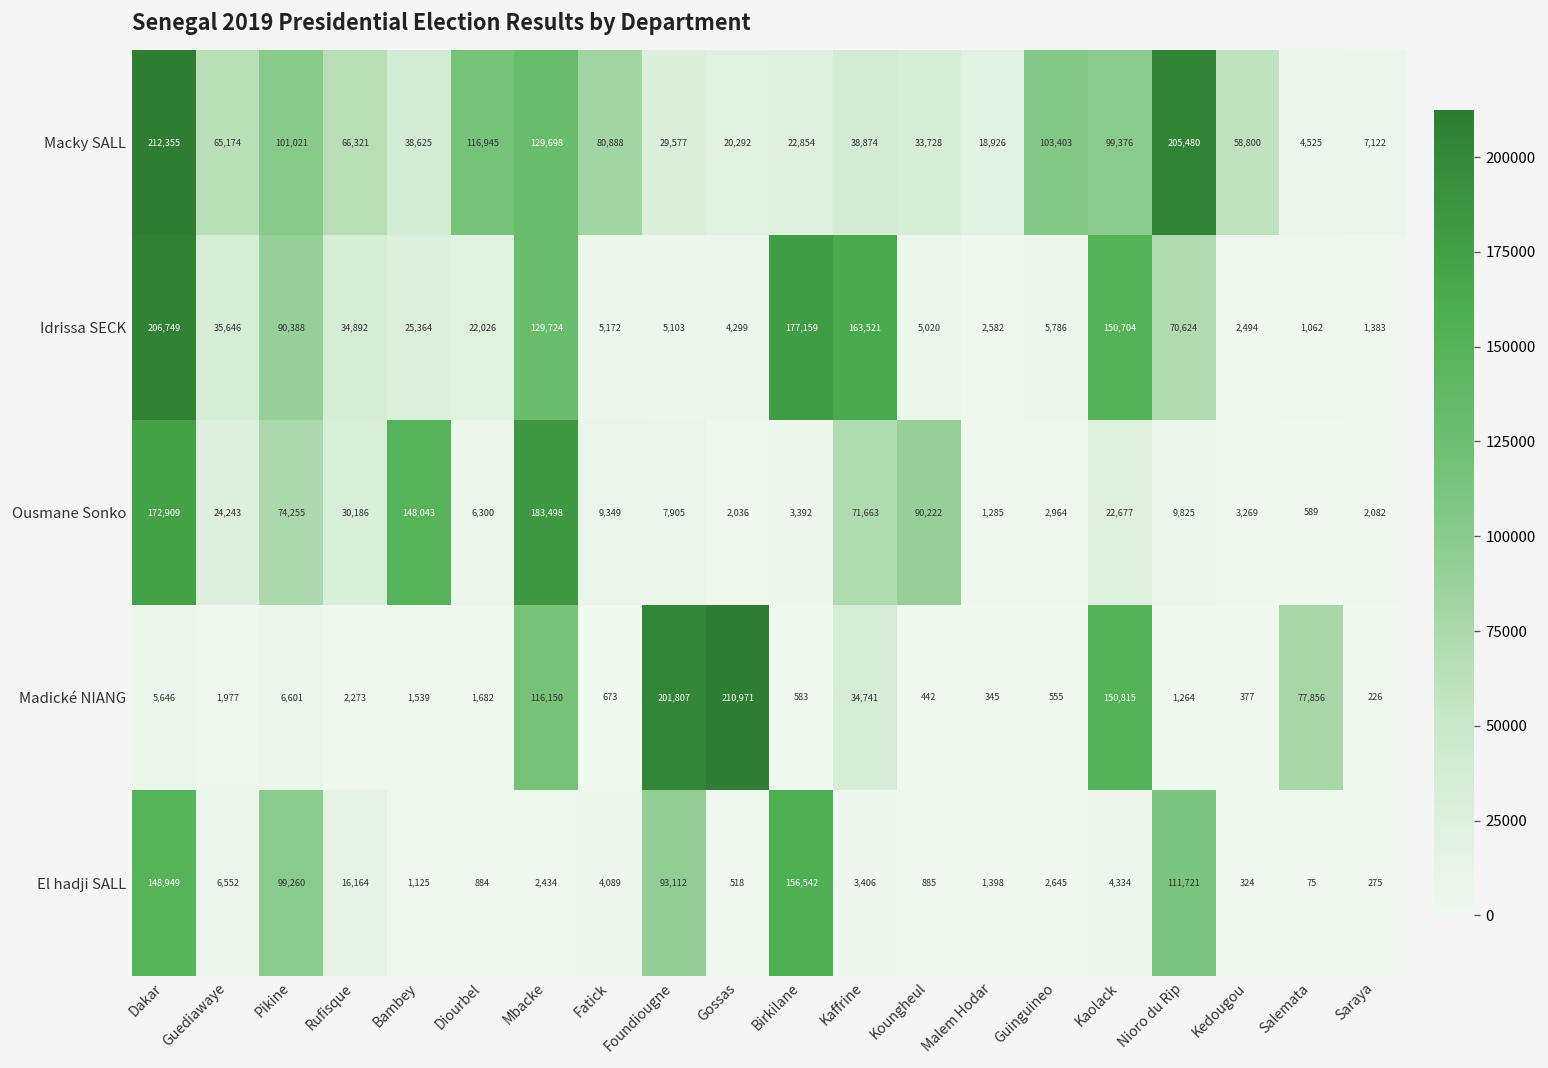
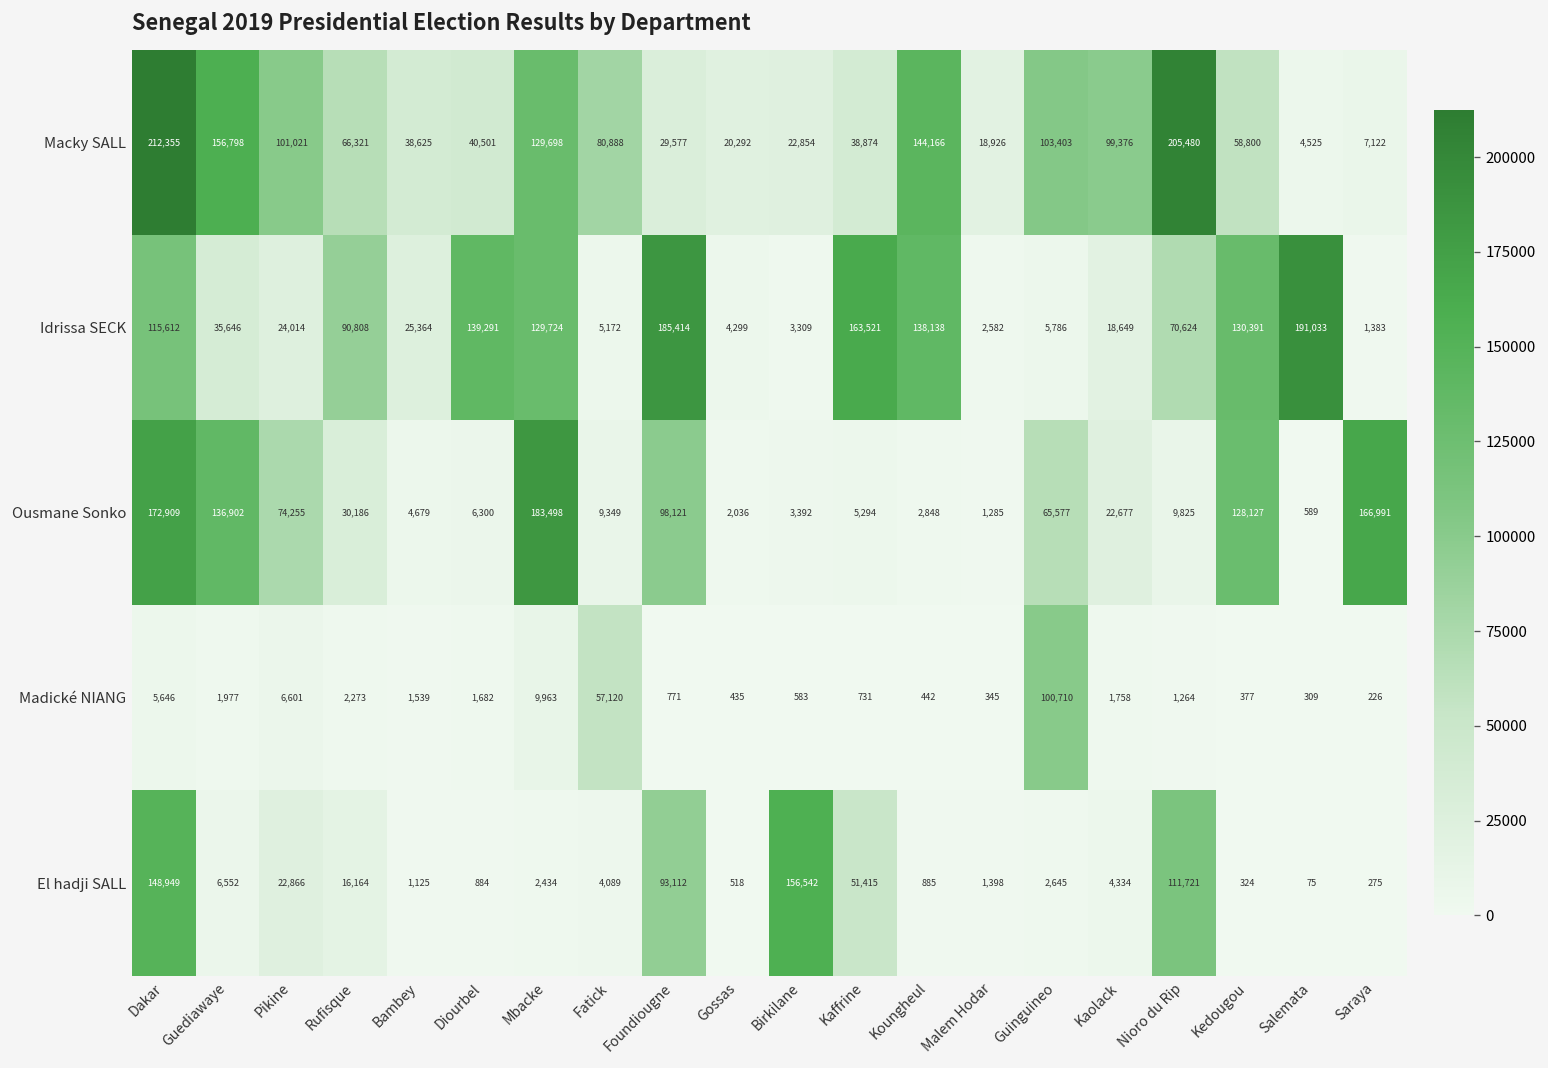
Macky SALL, Guediawaye: 65,174 -> 156,798
Macky SALL, Diourbel: 116,945 -> 40,501
Macky SALL, Koungheul: 33,728 -> 144,166
Idrissa SECK, Dakar: 206,749 -> 115,612
Idrissa SECK, Pikine: 90,388 -> 24,014
Idrissa SECK, Rufisque: 34,892 -> 90,808
Idrissa SECK, Diourbel: 22,026 -> 139,291
Idrissa SECK, Foundiougne: 5,103 -> 185,414
Idrissa SECK, Birkilane: 177,159 -> 3,309
Idrissa SECK, Koungheul: 5,020 -> 138,138
Idrissa SECK, Kaolack: 150,704 -> 18,649
Idrissa SECK, Kedougou: 2,494 -> 130,391
Idrissa SECK, Salemata: 1,062 -> 191,033
Ousmane Sonko, Guediawaye: 24,243 -> 136,902
Ousmane Sonko, Bambey: 148,043 -> 4,679
Ousmane Sonko, Foundiougne: 7,905 -> 98,121
Ousmane Sonko, Kaffrine: 71,663 -> 5,294
Ousmane Sonko, Koungheul: 90,222 -> 2,848
Ousmane Sonko, Guinguineo: 2,964 -> 65,577
Ousmane Sonko, Kedougou: 3,269 -> 128,127
Ousmane Sonko, Saraya: 2,082 -> 166,991
Madické NIANG, Mbacke: 116,150 -> 9,963
Madické NIANG, Fatick: 673 -> 57,120
Madické NIANG, Foundiougne: 201,807 -> 771
Madické NIANG, Gossas: 210,971 -> 435
Madické NIANG, Kaffrine: 34,741 -> 731
Madické NIANG, Guinguineo: 555 -> 100,710
Madické NIANG, Kaolack: 150,815 -> 1,758
Madické NIANG, Salemata: 77,856 -> 309
El hadji SALL, Pikine: 99,260 -> 22,866
El hadji SALL, Kaffrine: 3,406 -> 51,415
